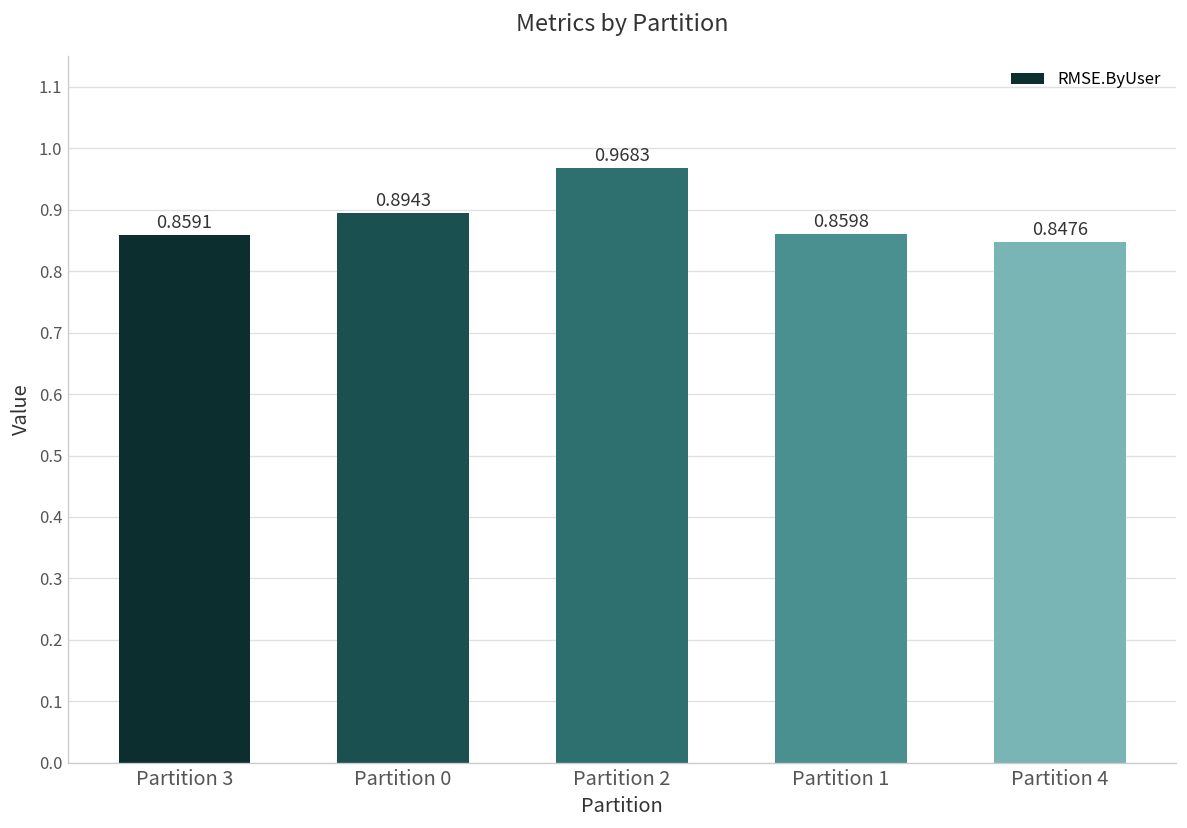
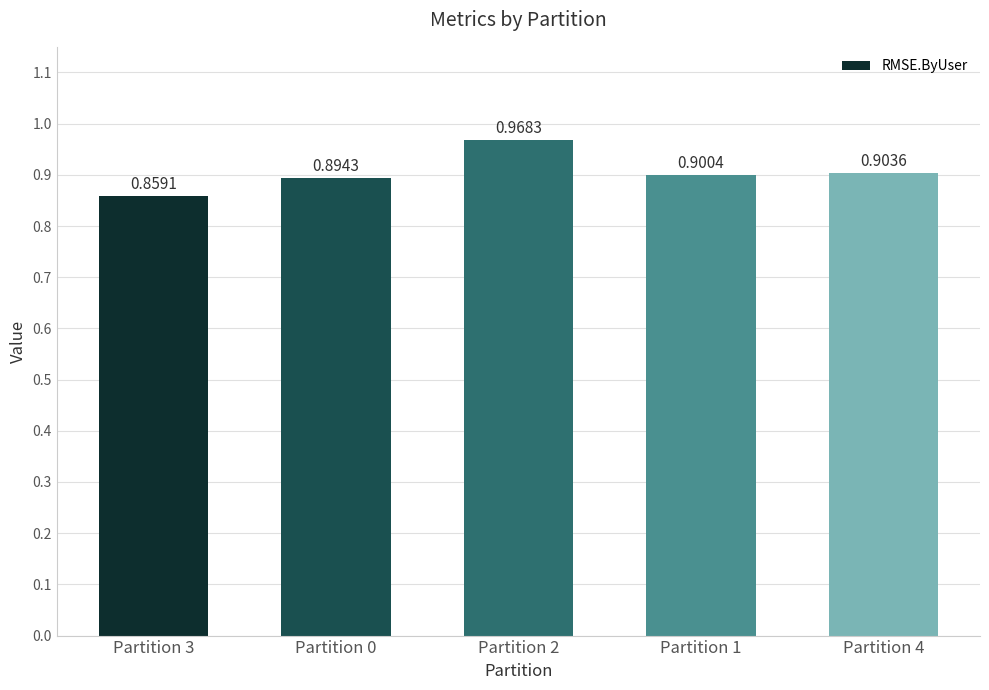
Partition 1: 0.8598 -> 0.9004
Partition 4: 0.8476 -> 0.9036
